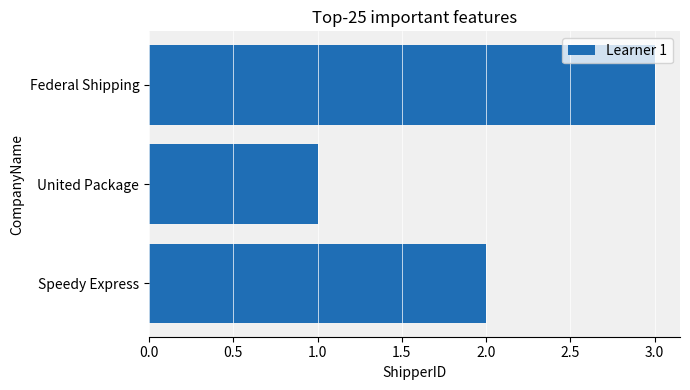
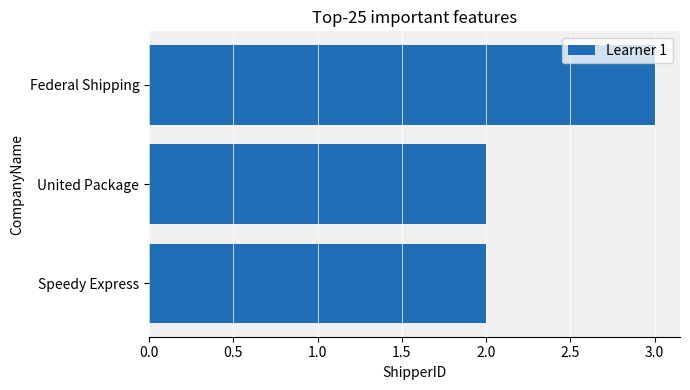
United Package: 1 -> 2
